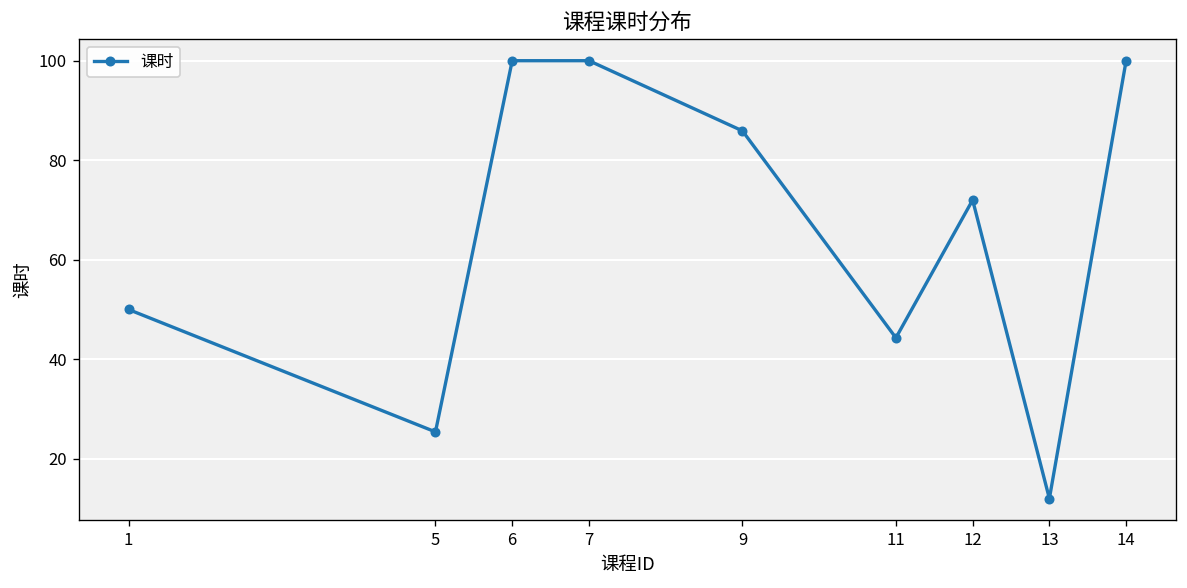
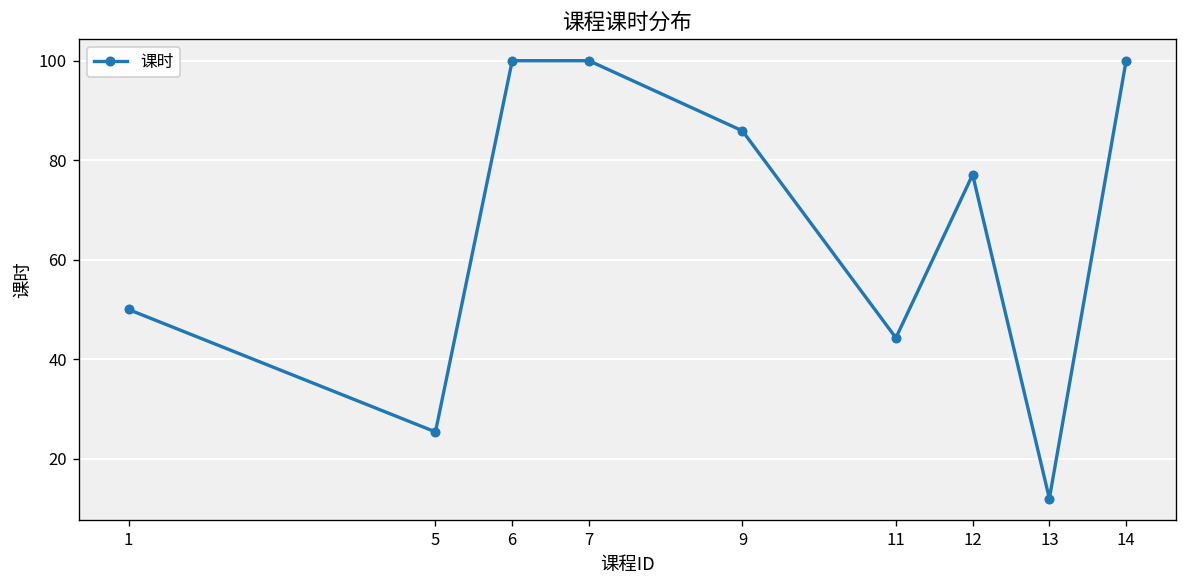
12: 72 -> 77
